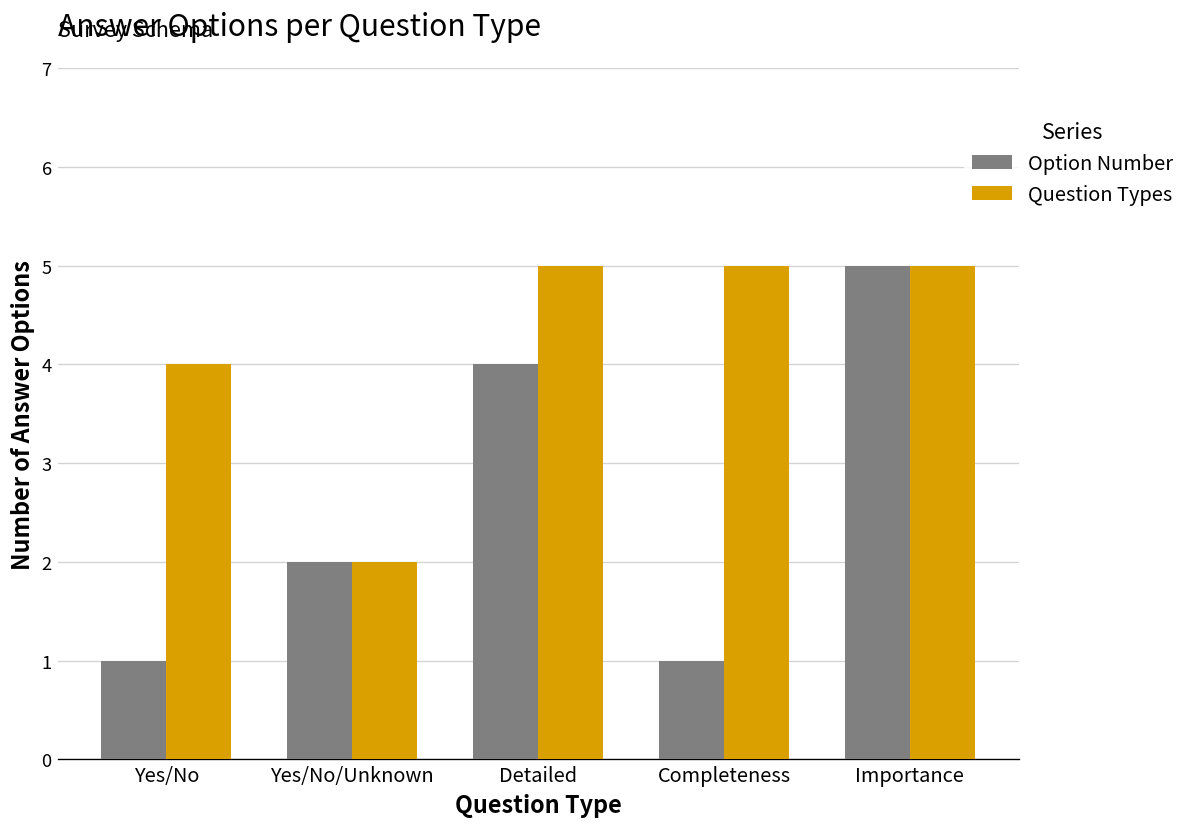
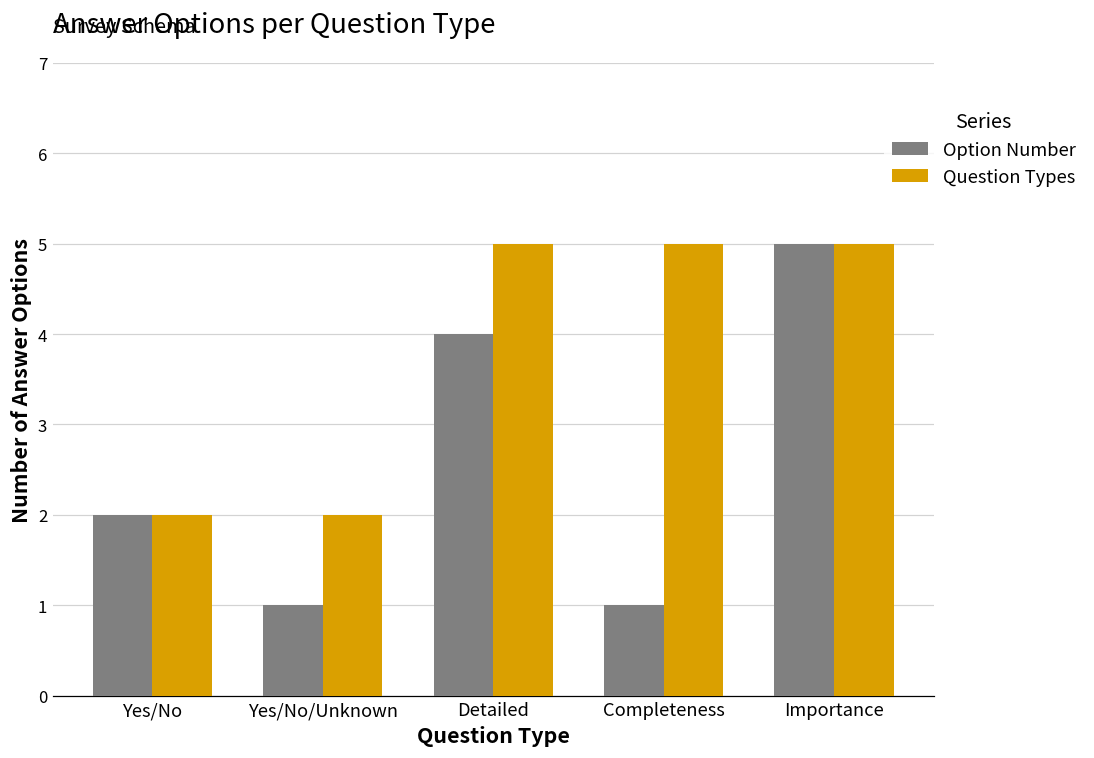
Option Number, Yes/No: 1 -> 2
Question Types, Yes/No: 4 -> 2
Option Number, Yes/No/Unknown: 2 -> 1
